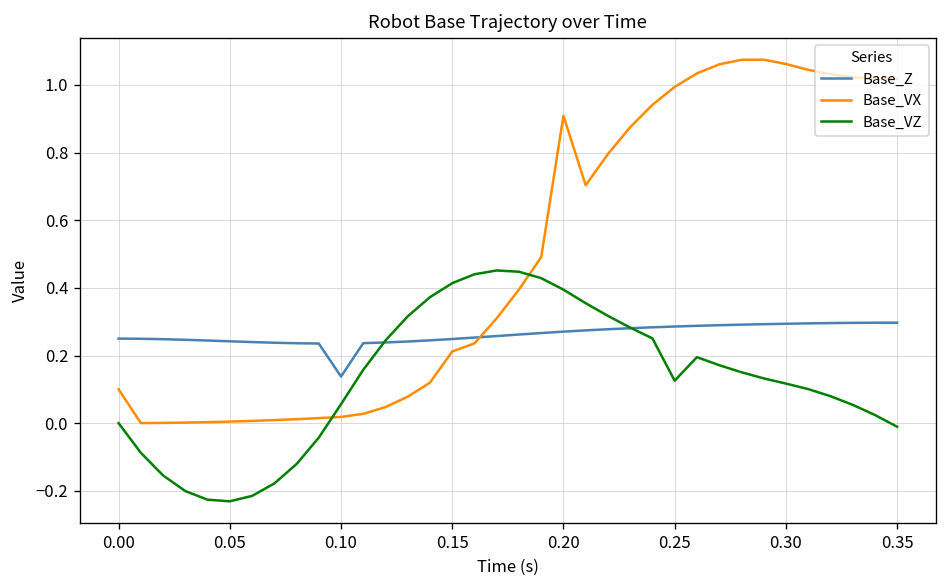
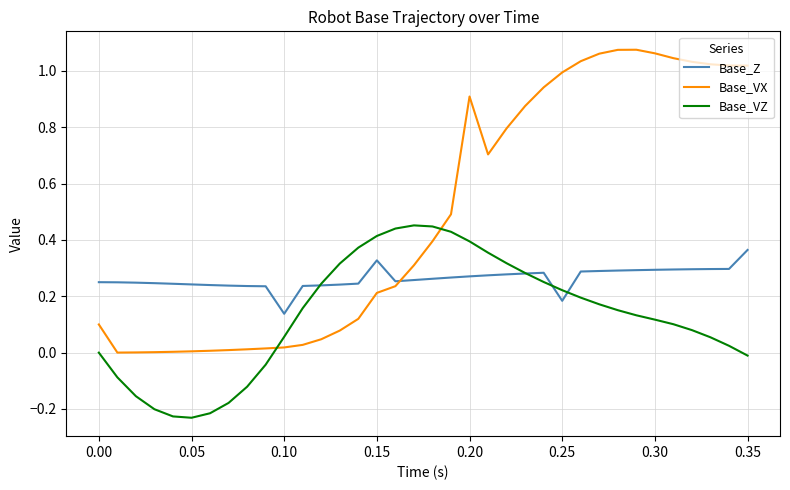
Base_Z, 0.15: 0.25 -> 0.33
Base_Z, 0.25: 0.29 -> 0.18
Base_VZ, 0.25: 0.13 -> 0.22
Base_Z, 0.35: 0.30 -> 0.36
